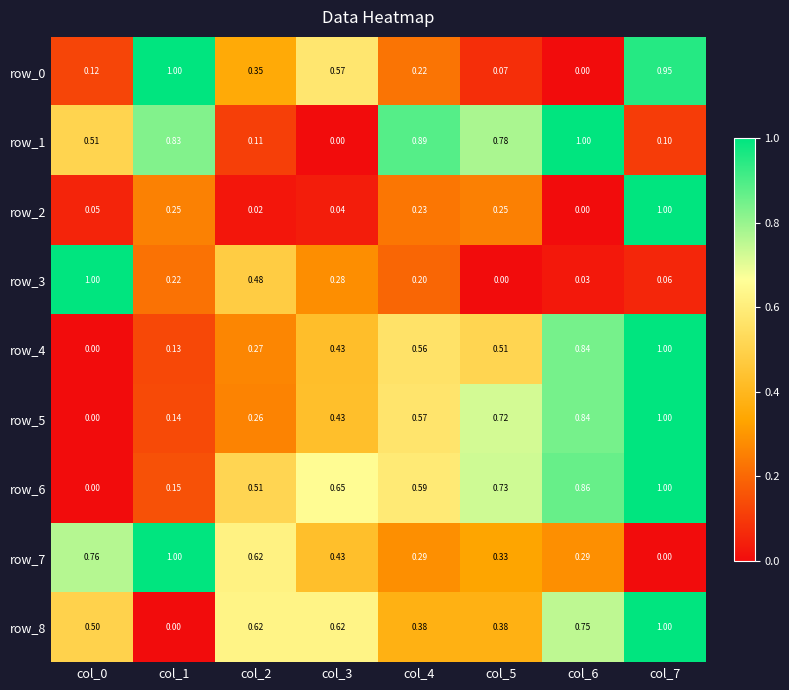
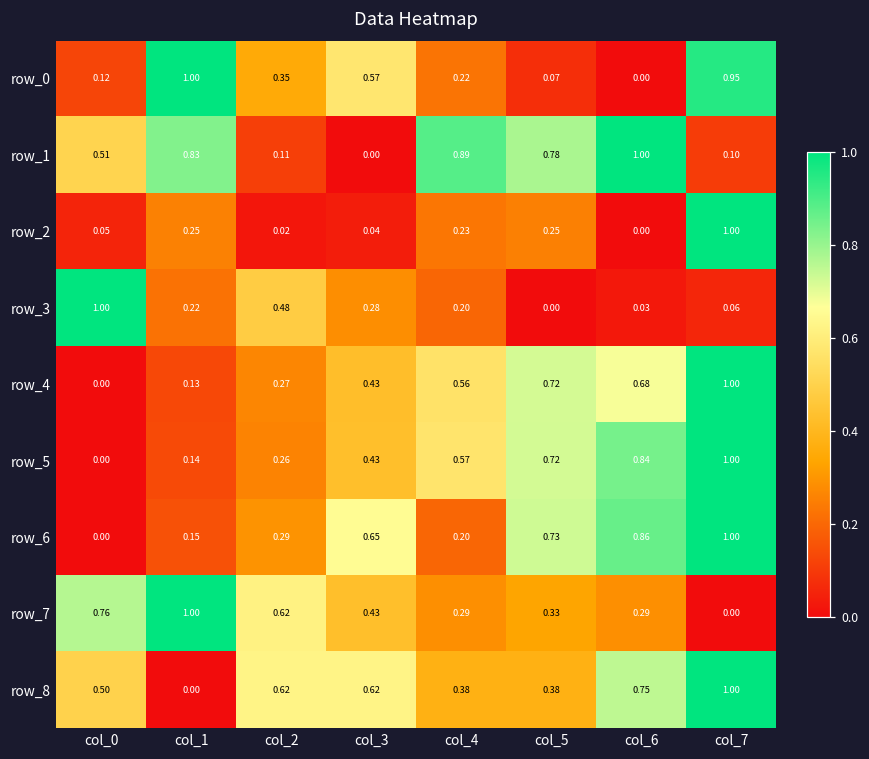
row_4, col_5: 0.51 -> 0.72
row_4, col_6: 0.84 -> 0.68
row_6, col_2: 0.51 -> 0.29
row_6, col_4: 0.59 -> 0.20
